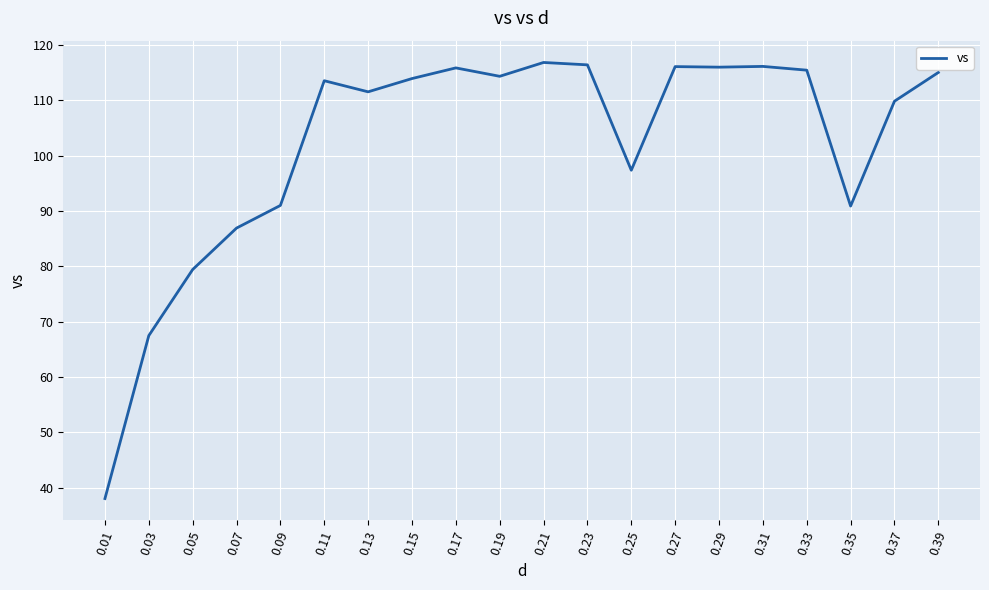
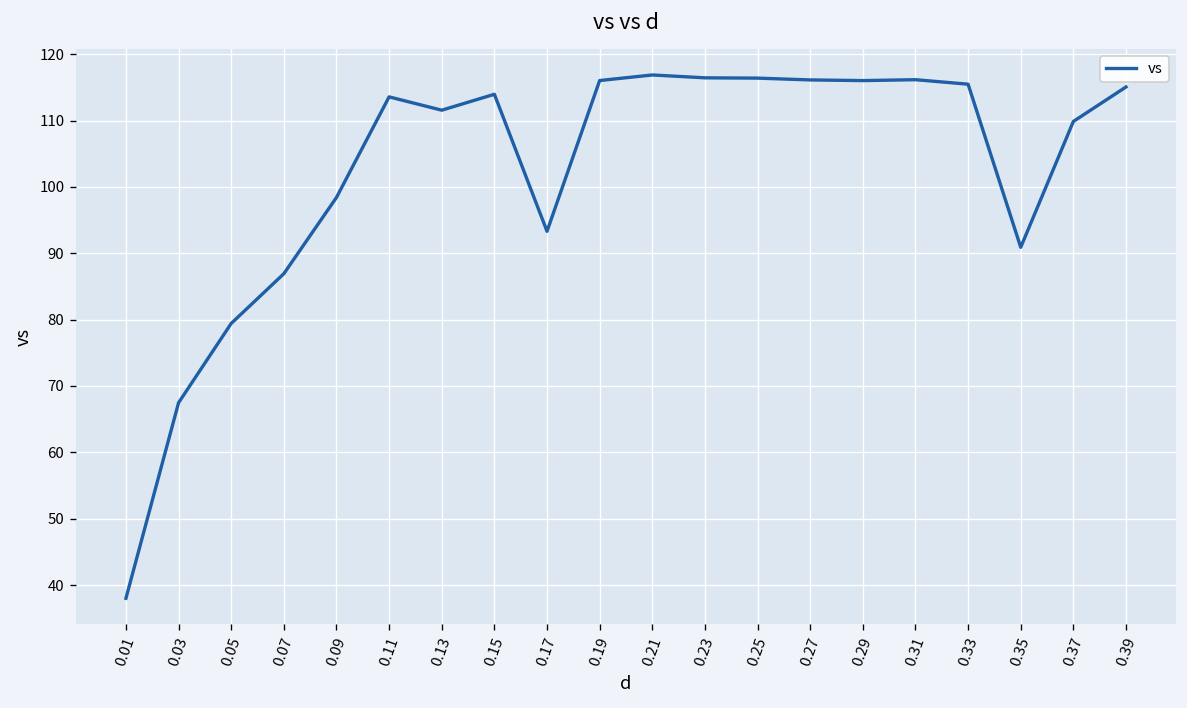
0.09: 91 -> 98
0.17: 116 -> 93
0.19: 114 -> 116
0.25: 97 -> 116
